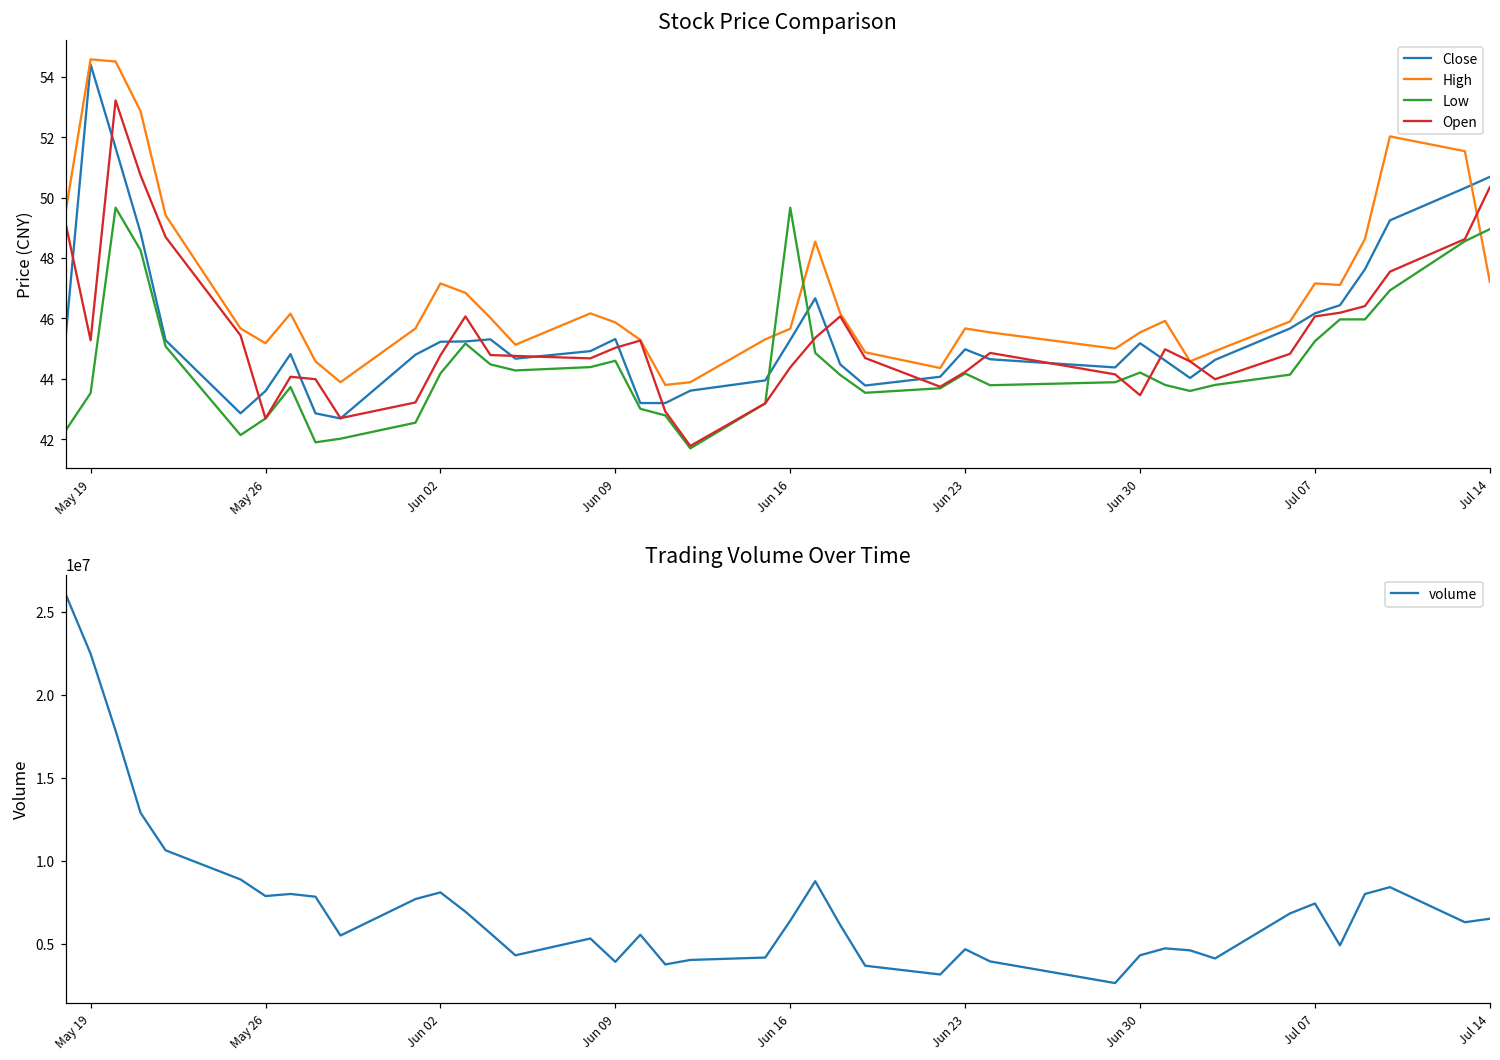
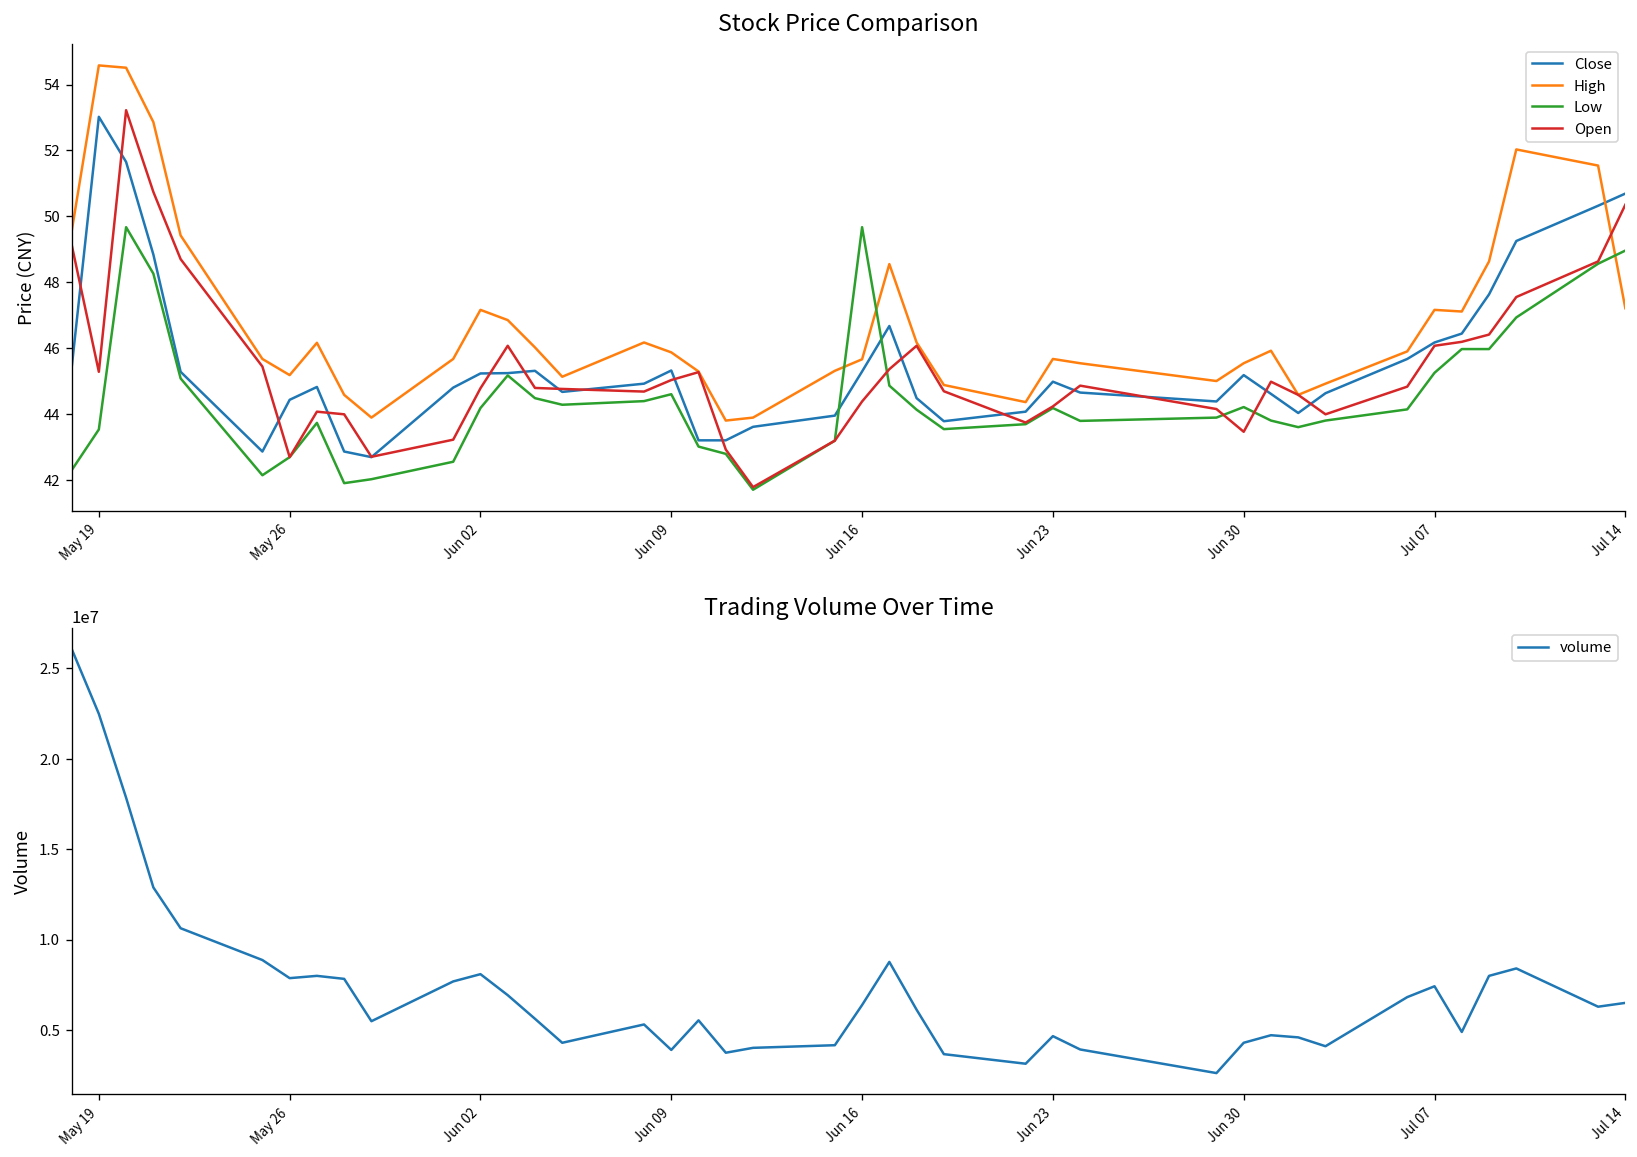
Stock Price Comparison, Close, May 19: 54.4 -> 53.0
Stock Price Comparison, Close, May 26: 43.6 -> 44.4
